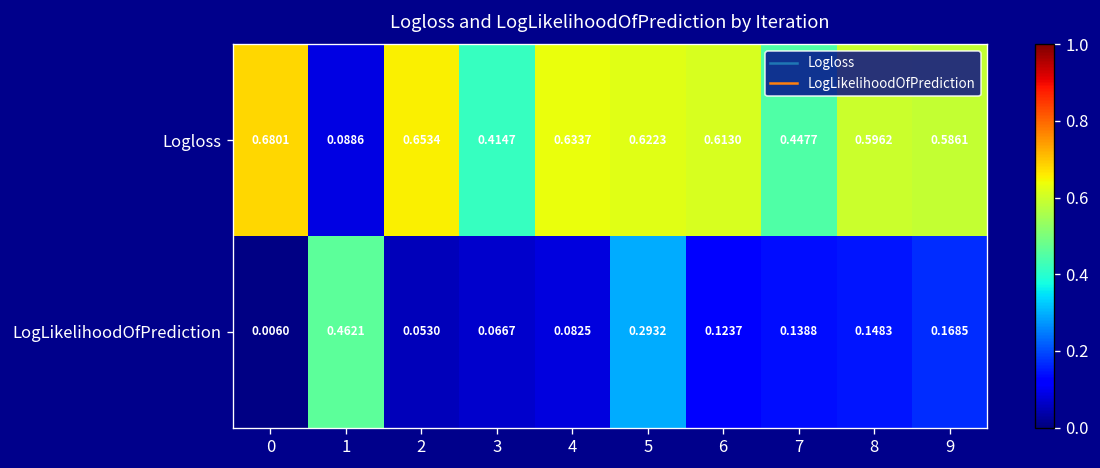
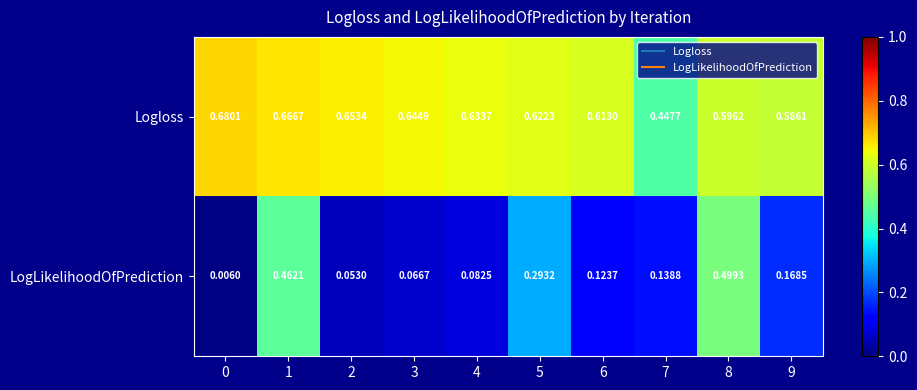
Logloss, 1: 0.0886 -> 0.6667
Logloss, 3: 0.4147 -> 0.6449
LogLikelihoodOfPrediction, 8: 0.1483 -> 0.4993
